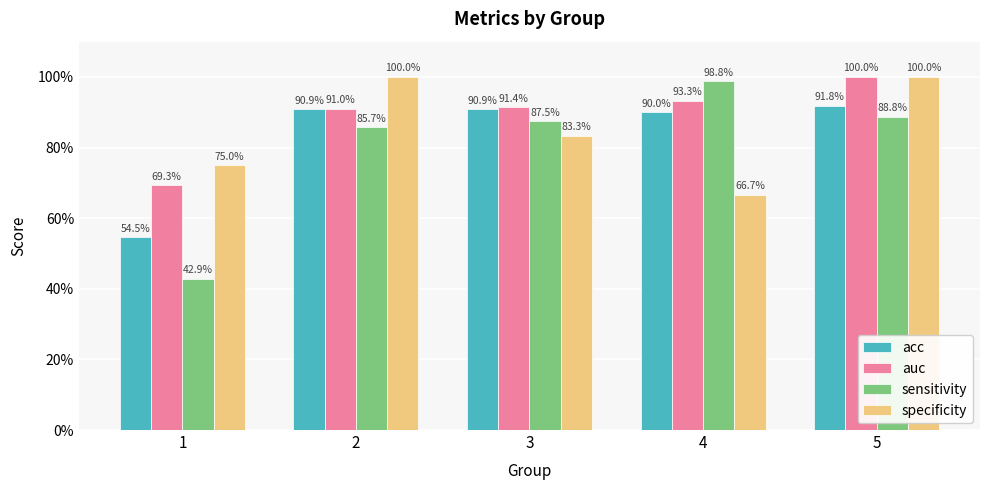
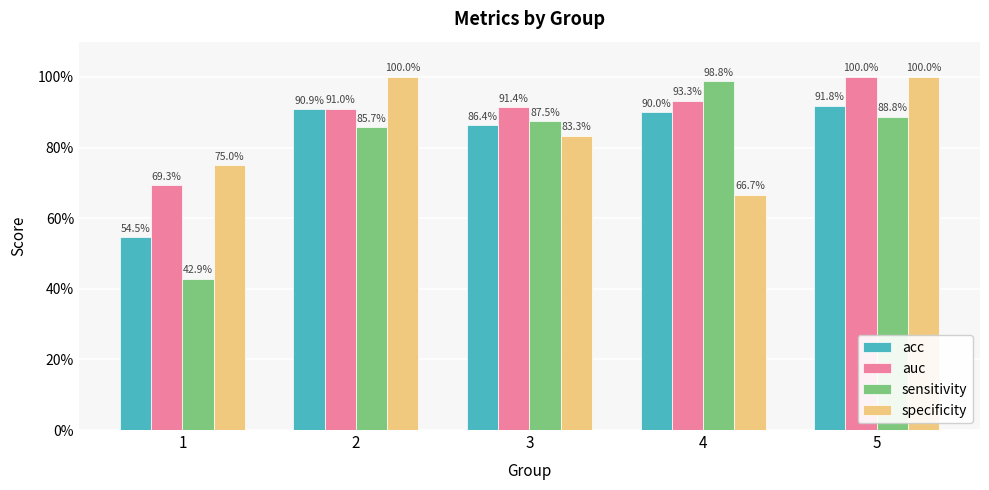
acc, 3: 90.9% -> 86.4%
